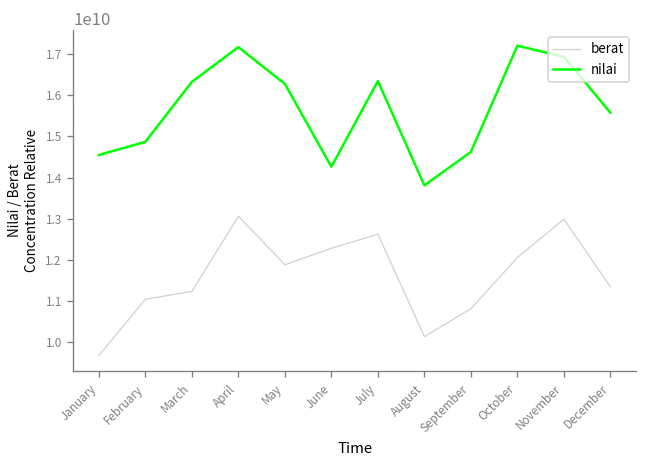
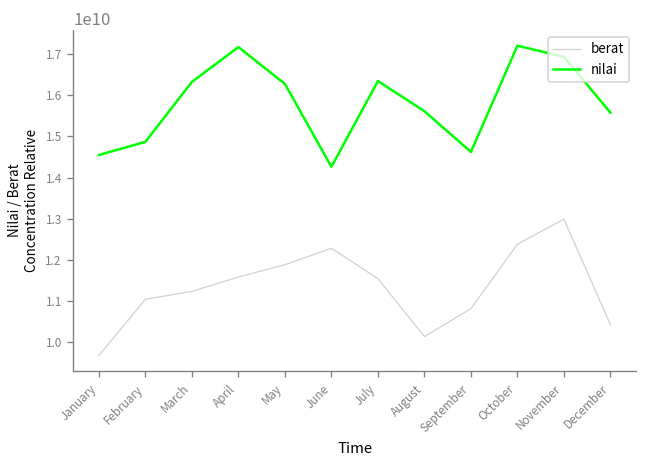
berat, April: 13100000000 -> 11600000000
berat, July: 12600000000 -> 11500000000
nilai, August: 13800000000 -> 15600000000
berat, October: 12100000000 -> 12400000000
berat, December: 11300000000 -> 10400000000
